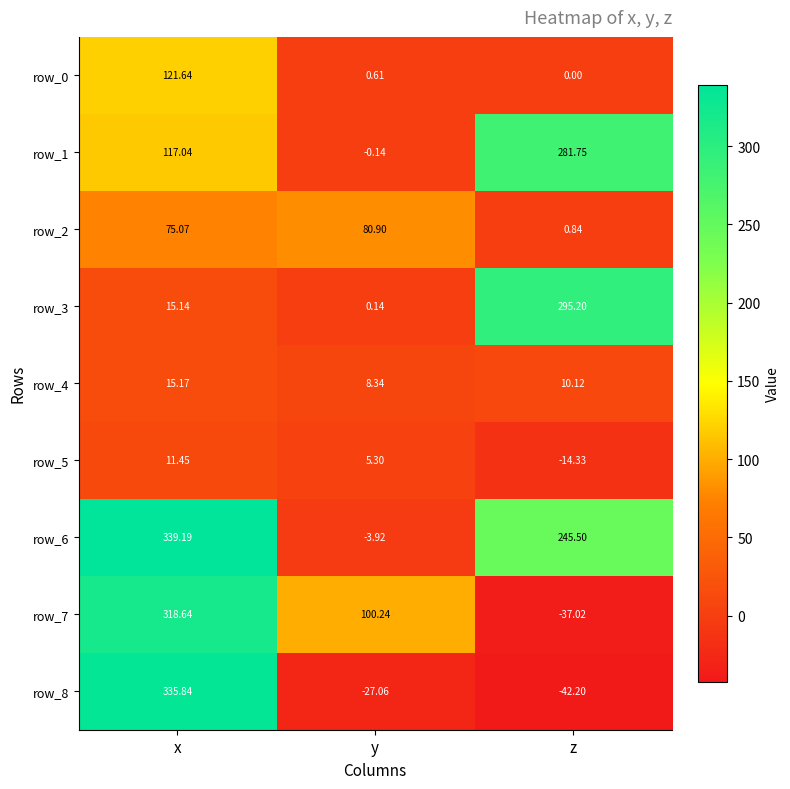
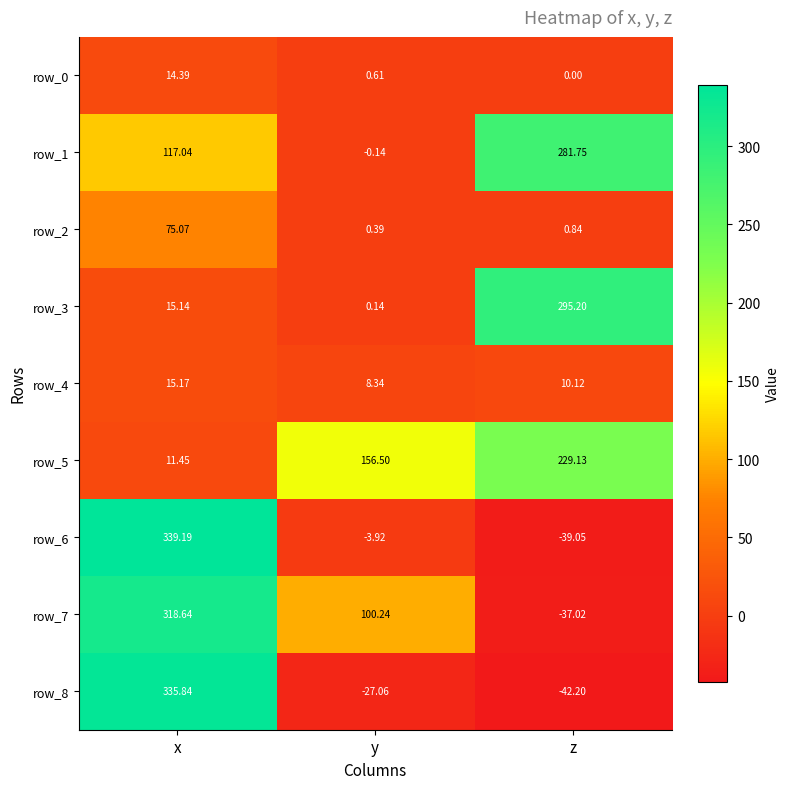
row_0, x: 121.64 -> 14.39
row_2, y: 80.90 -> 0.39
row_5, y: 5.30 -> 156.50
row_5, z: -14.33 -> 229.13
row_6, z: 245.50 -> -39.05
